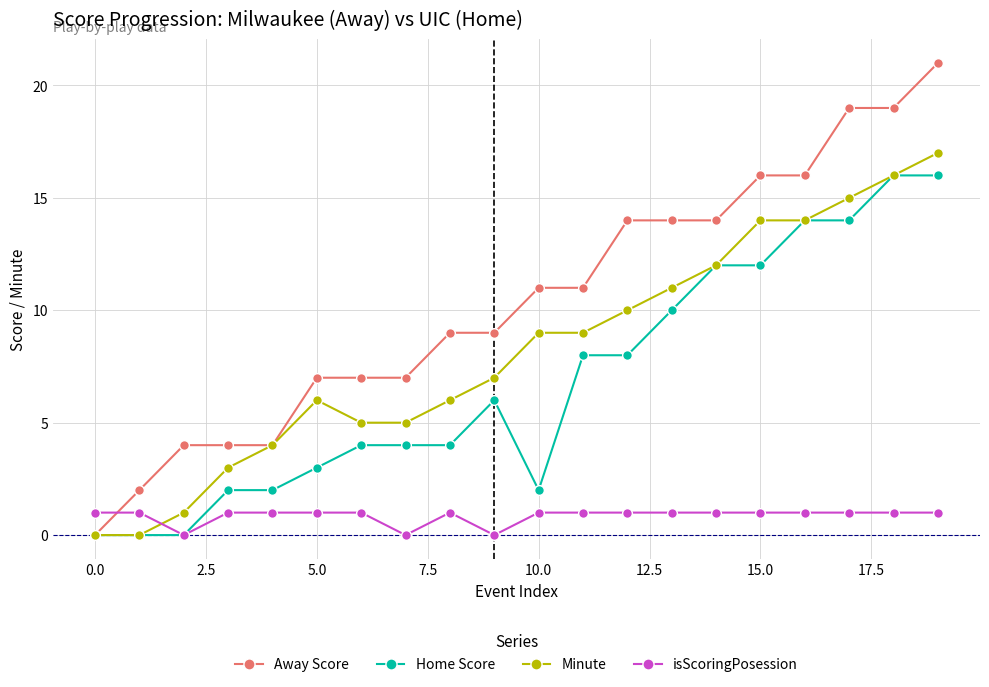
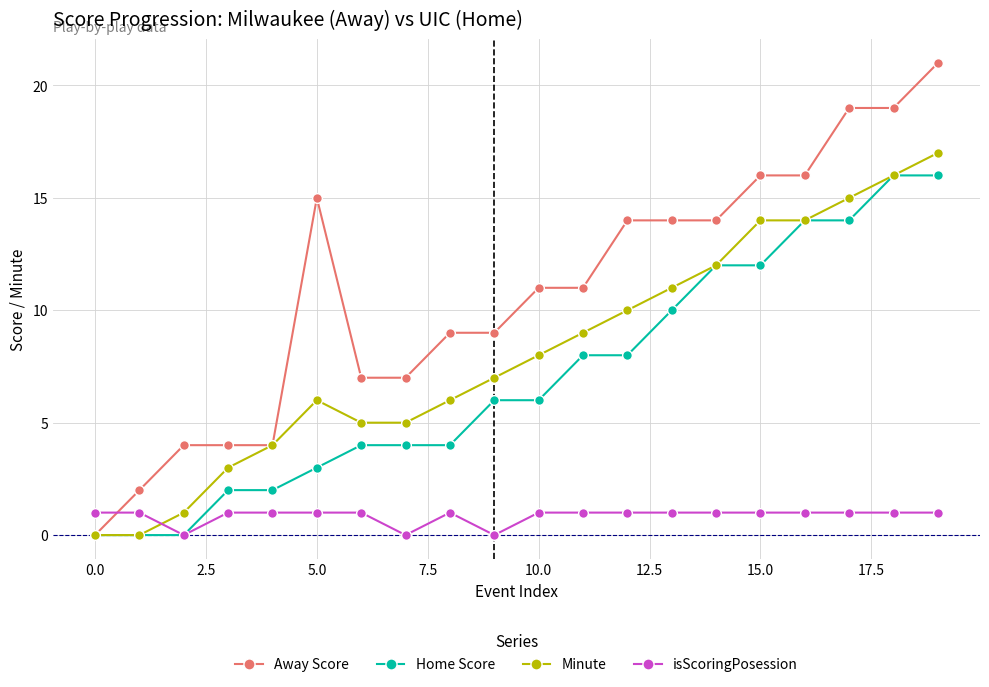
Away Score, 5.0: 7 -> 15
Home Score, 10.0: 2 -> 6
Minute, 10.0: 9 -> 8
